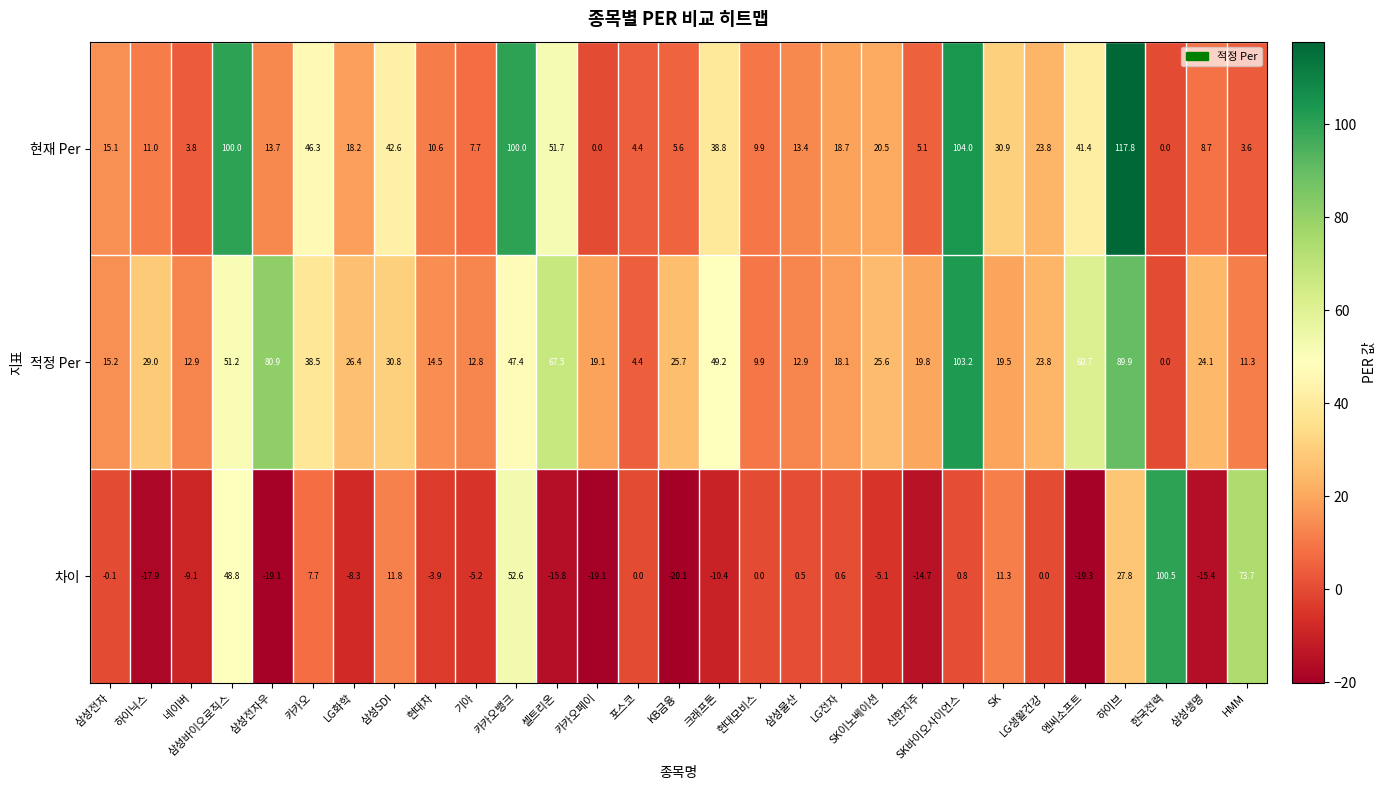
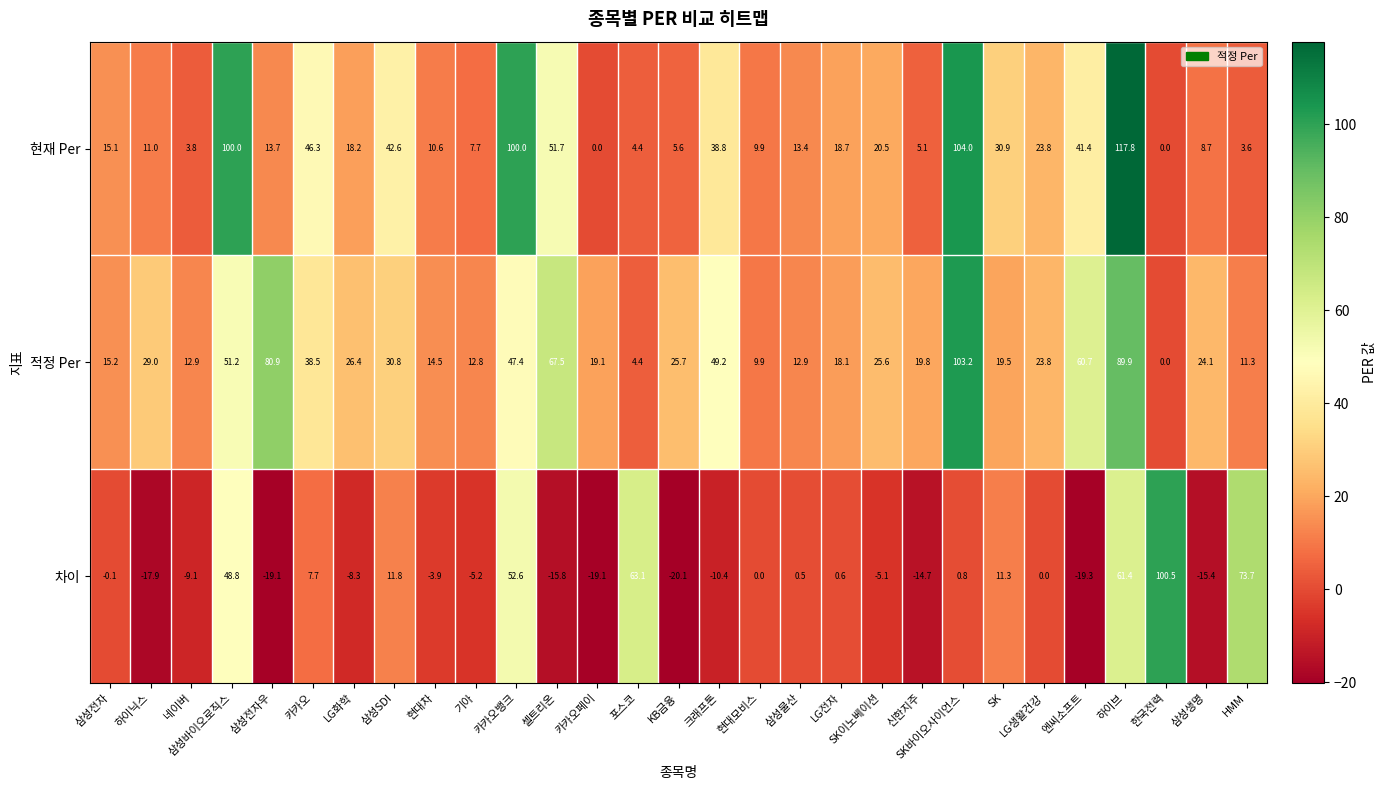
차이, 포스코: 0.0 -> 63.1
차이, 하이브: 27.8 -> 61.4
